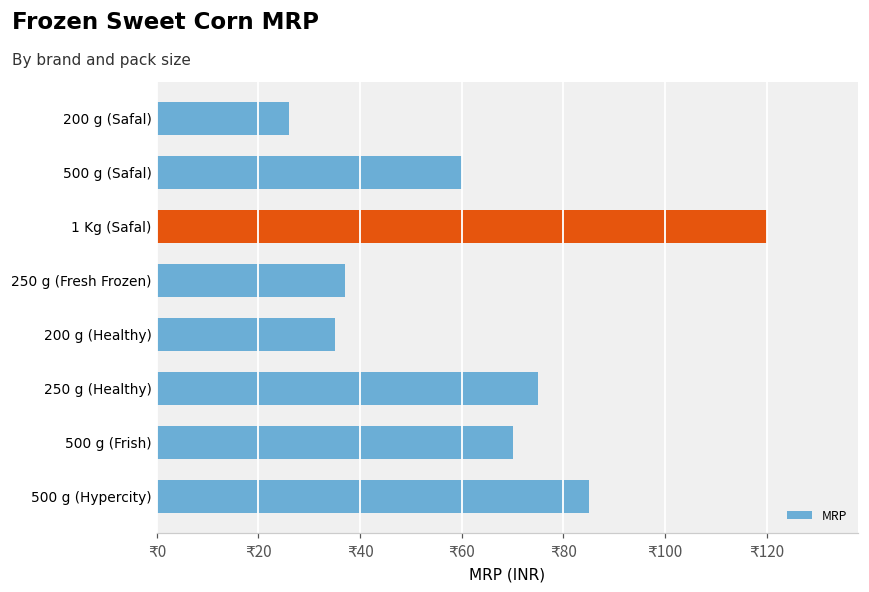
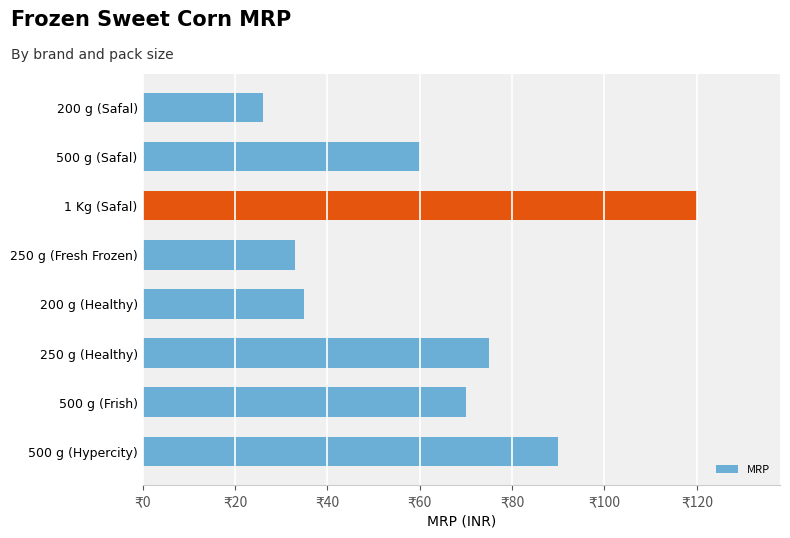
250 g (Fresh Frozen): ₹37 -> ₹33
500 g (Hypercity): ₹85 -> ₹90
